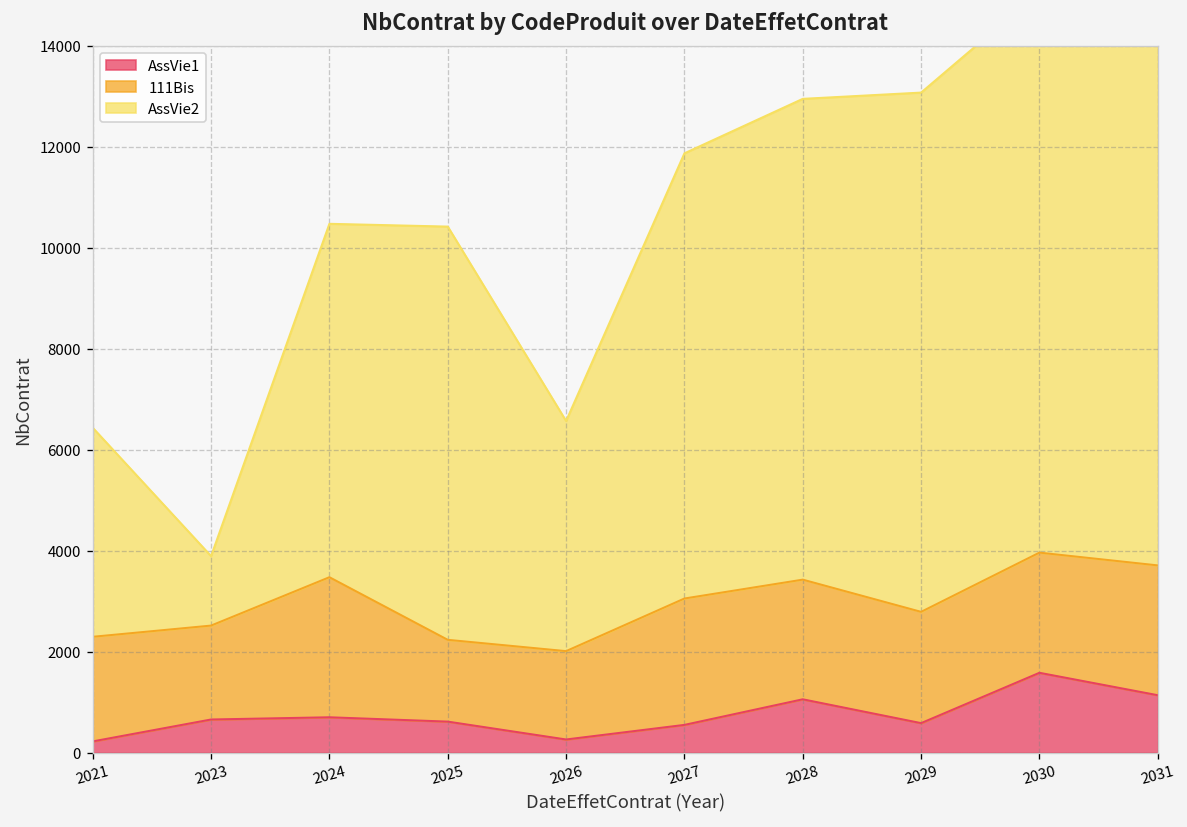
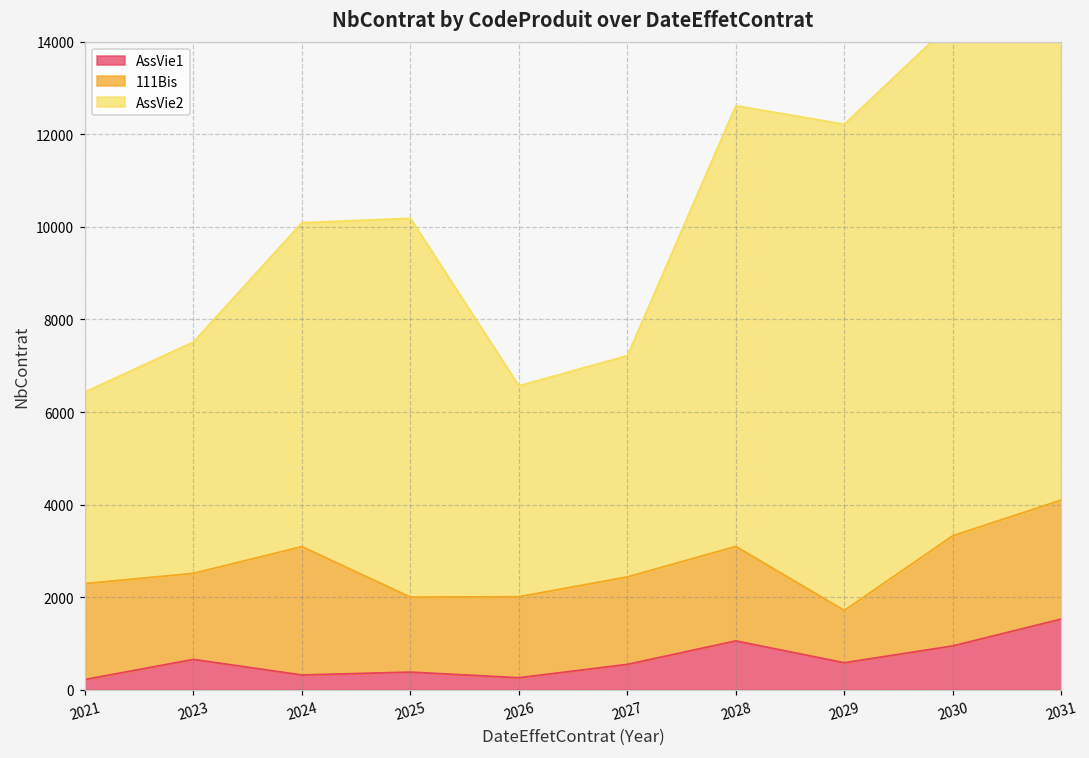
AssVie2, 2023: 1400 -> 5000
AssVie1, 2024: 700 -> 300
AssVie1, 2025: 600 -> 400
111Bis, 2027: 2500 -> 1900
AssVie2, 2027: 8800 -> 4800
111Bis, 2028: 2400 -> 2000
111Bis, 2029: 2200 -> 1100
AssVie2, 2029: 10300 -> 10500
AssVie1, 2030: 1600 -> 900
AssVie1, 2031: 1100 -> 1500
